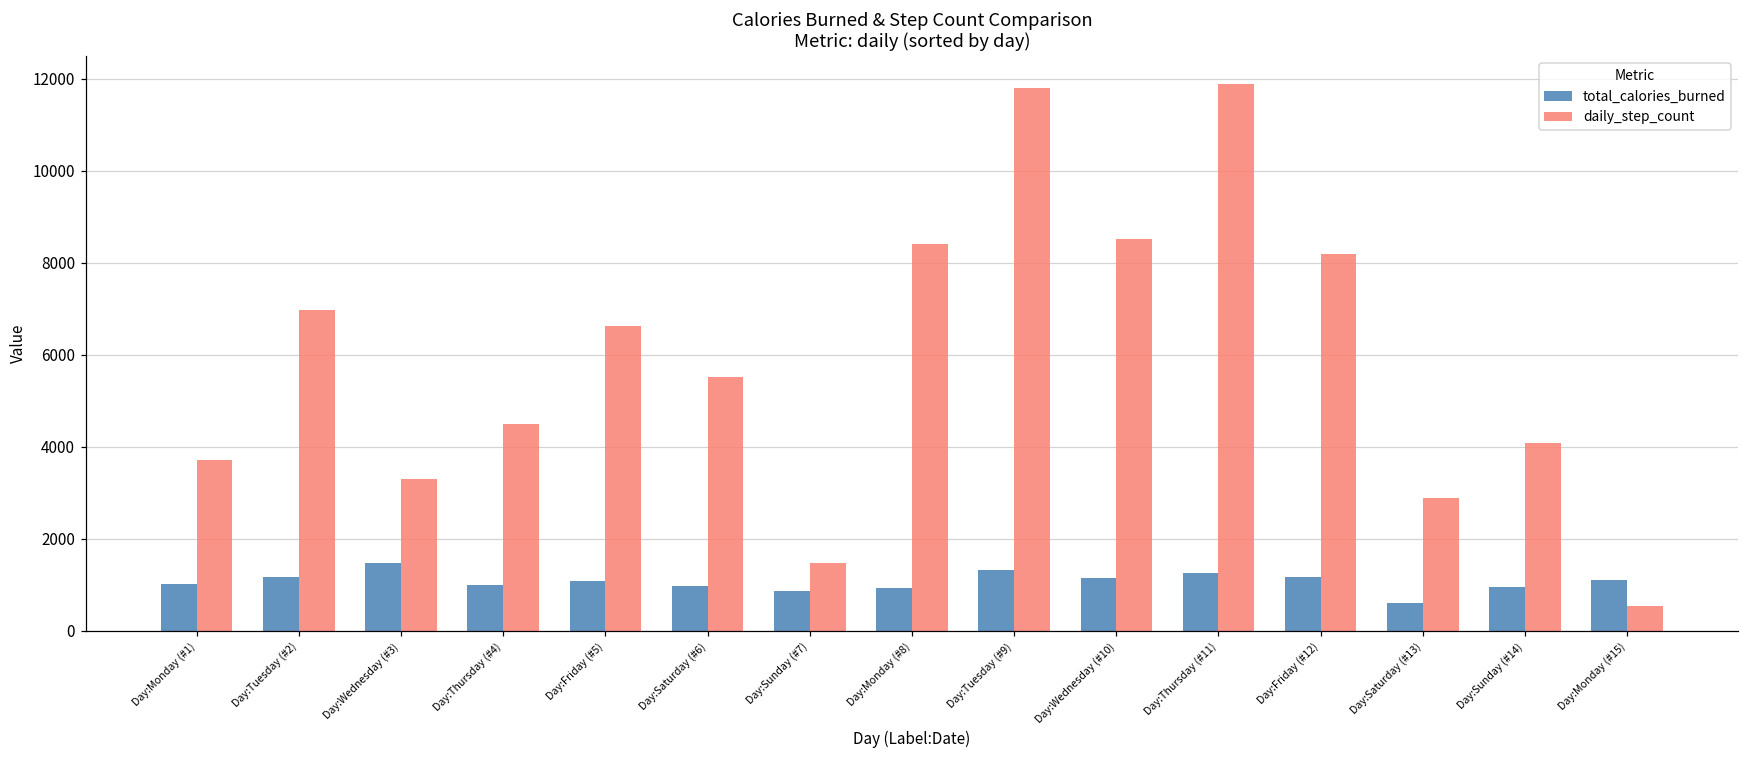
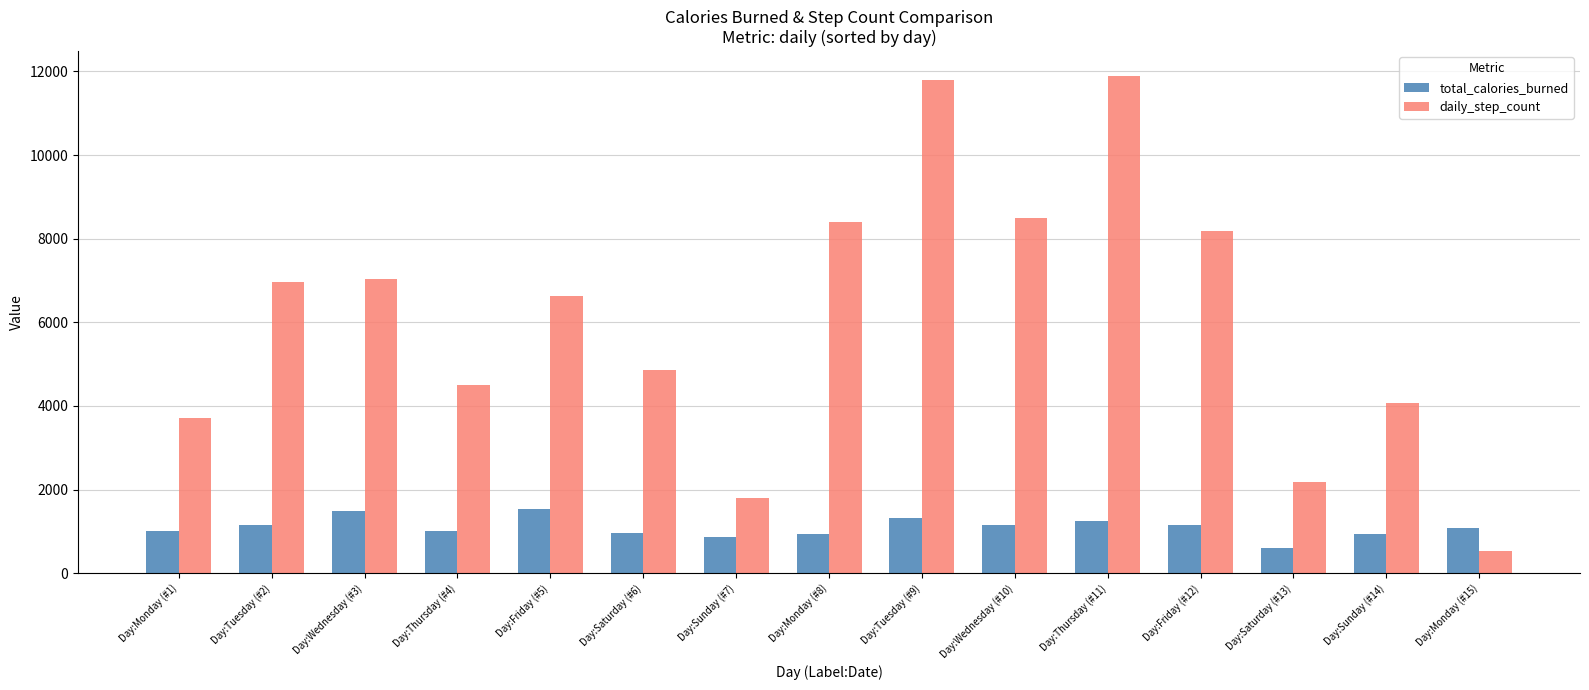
daily_step_count, Day:Wednesday (#3): 3300 -> 7000
total_calories_burned, Day:Friday (#5): 1100 -> 1500
daily_step_count, Day:Saturday (#6): 5500 -> 4900
daily_step_count, Day:Sunday (#7): 1500 -> 1800
daily_step_count, Day:Saturday (#13): 2900 -> 2200
